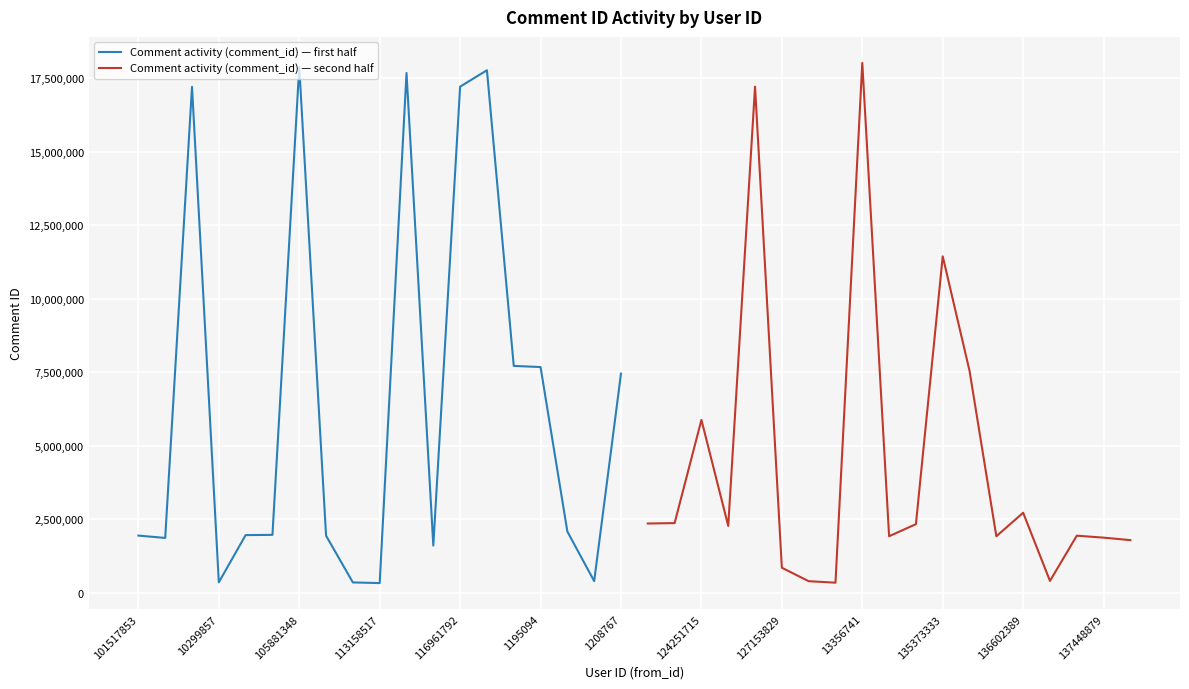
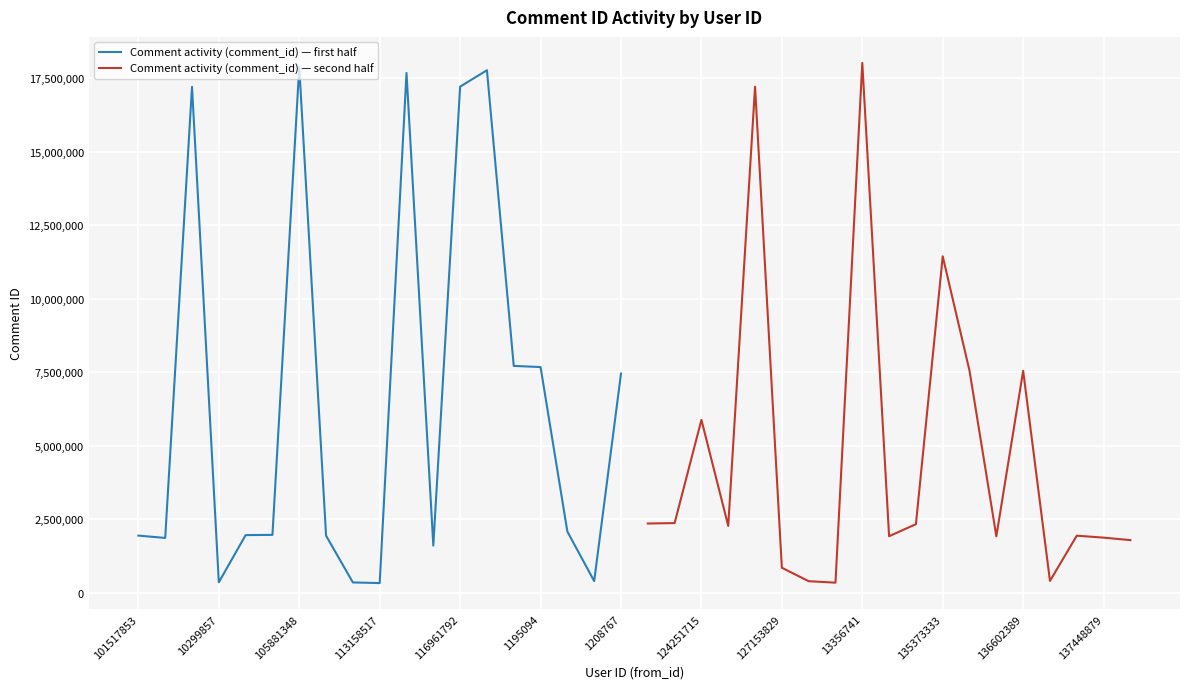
Comment activity (comment_id) — second half, 136602389: 2,700,000 -> 7,600,000
